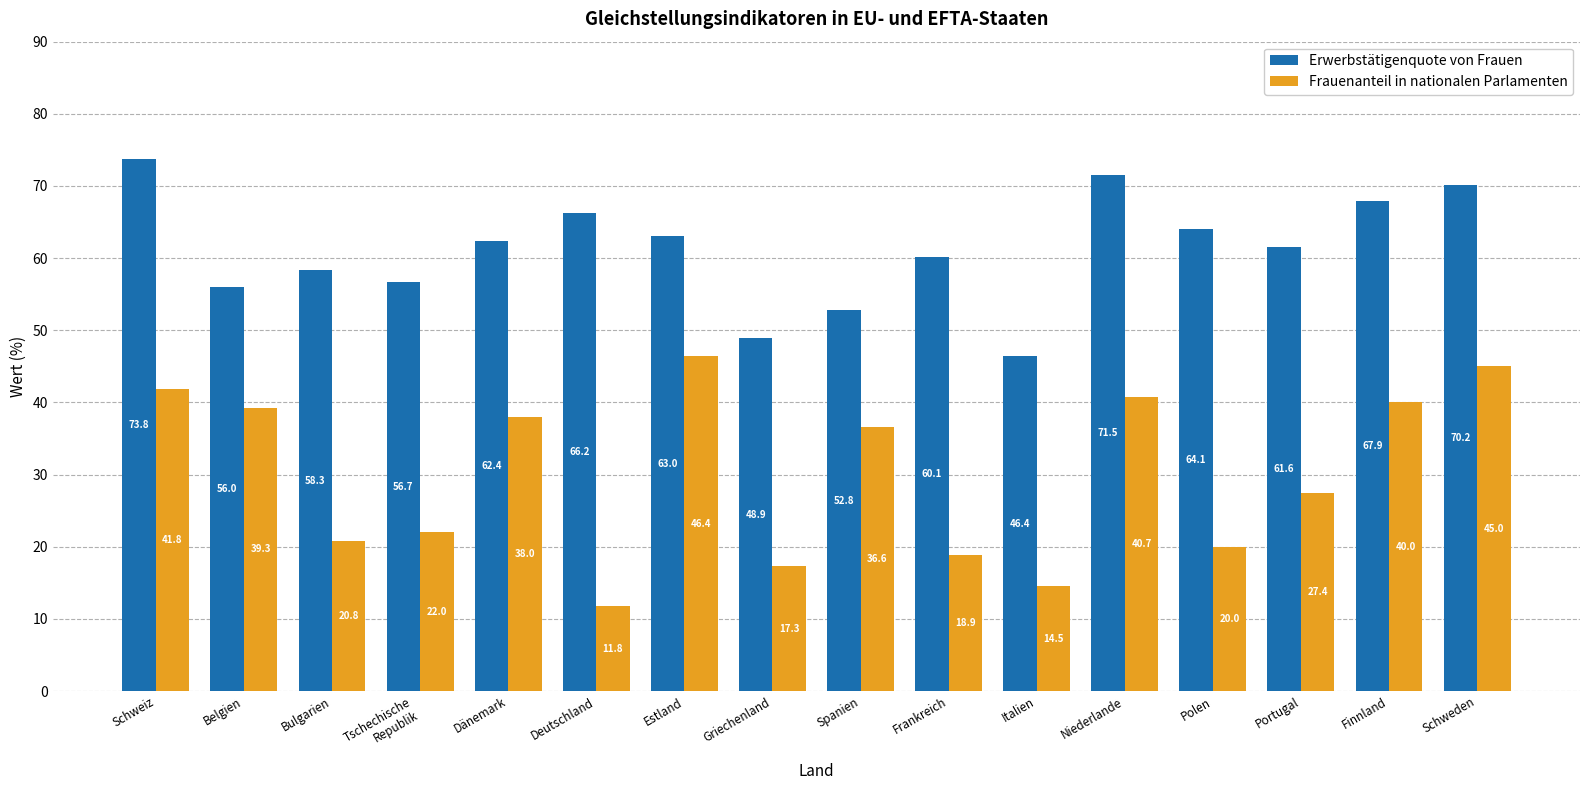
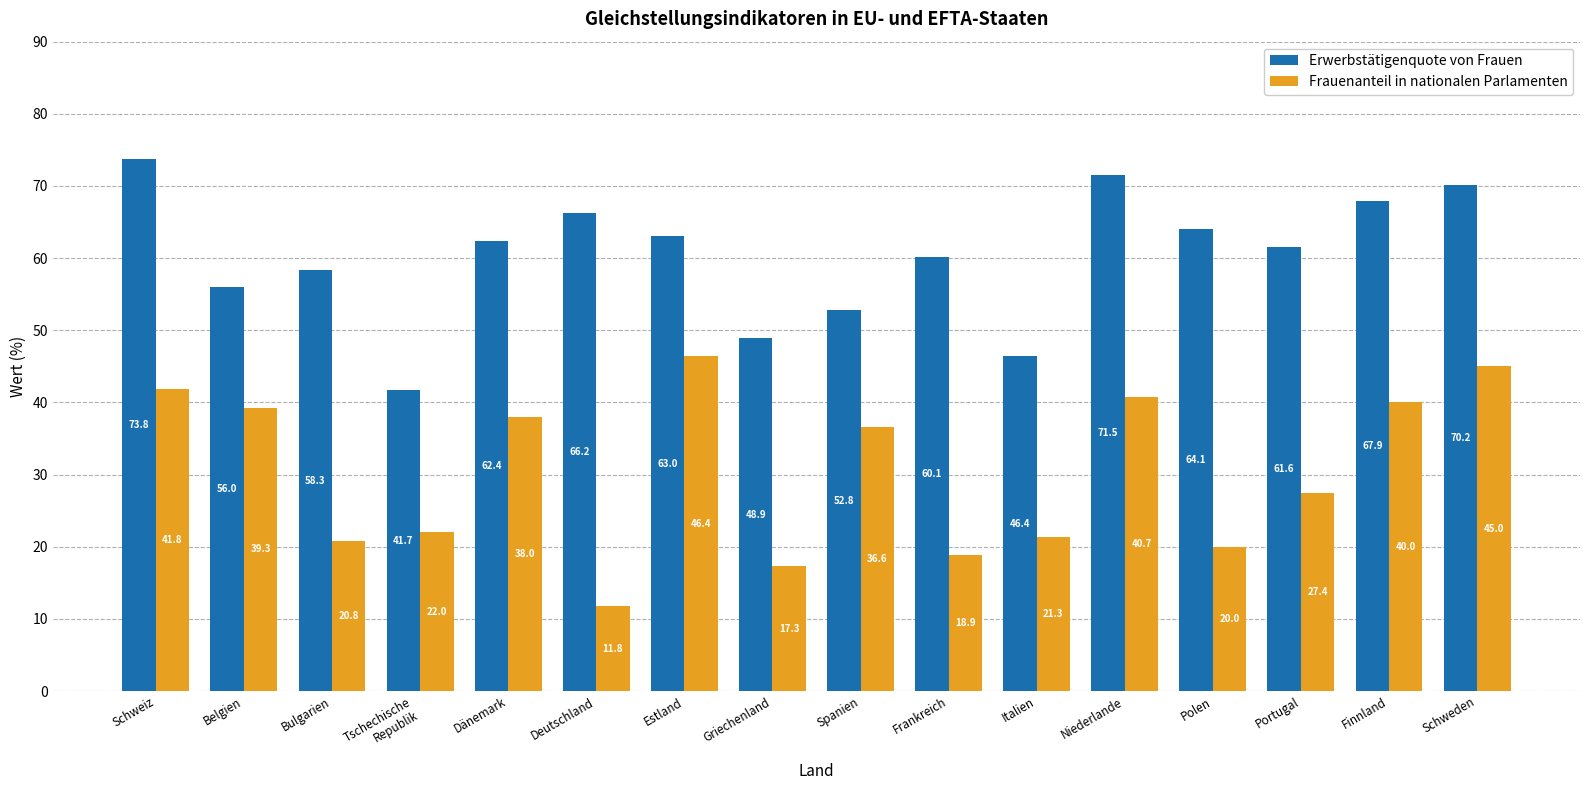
Erwerbstätigenquote von Frauen, Tschechische Republik: 56.7 -> 41.7
Frauenanteil in nationalen Parlamenten, Italien: 14.5 -> 21.3
